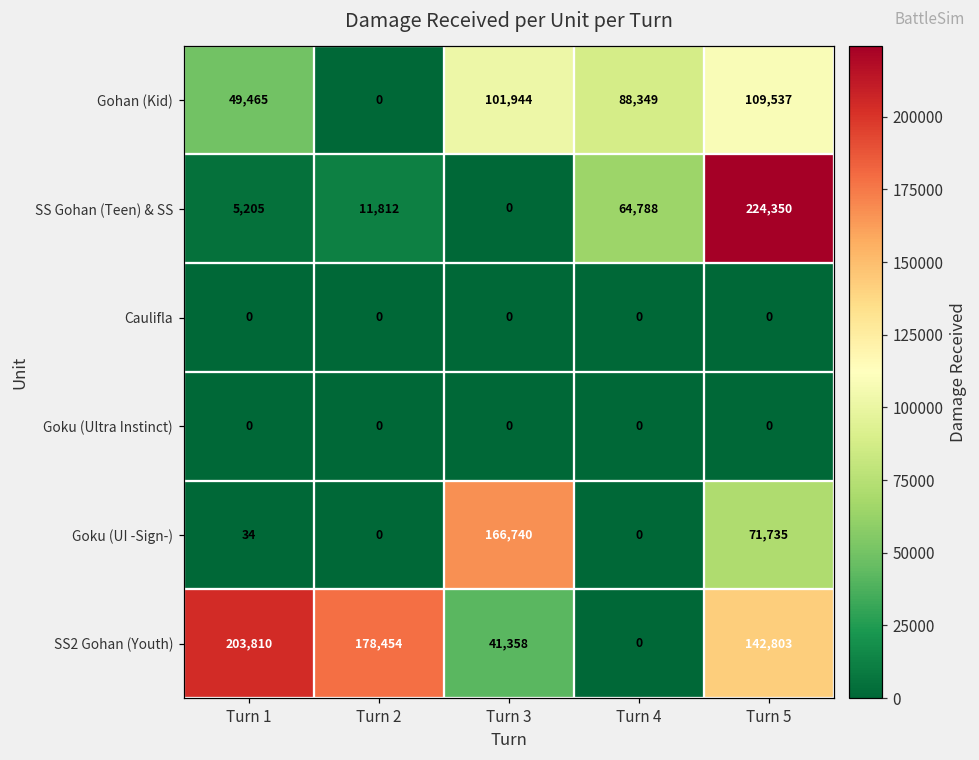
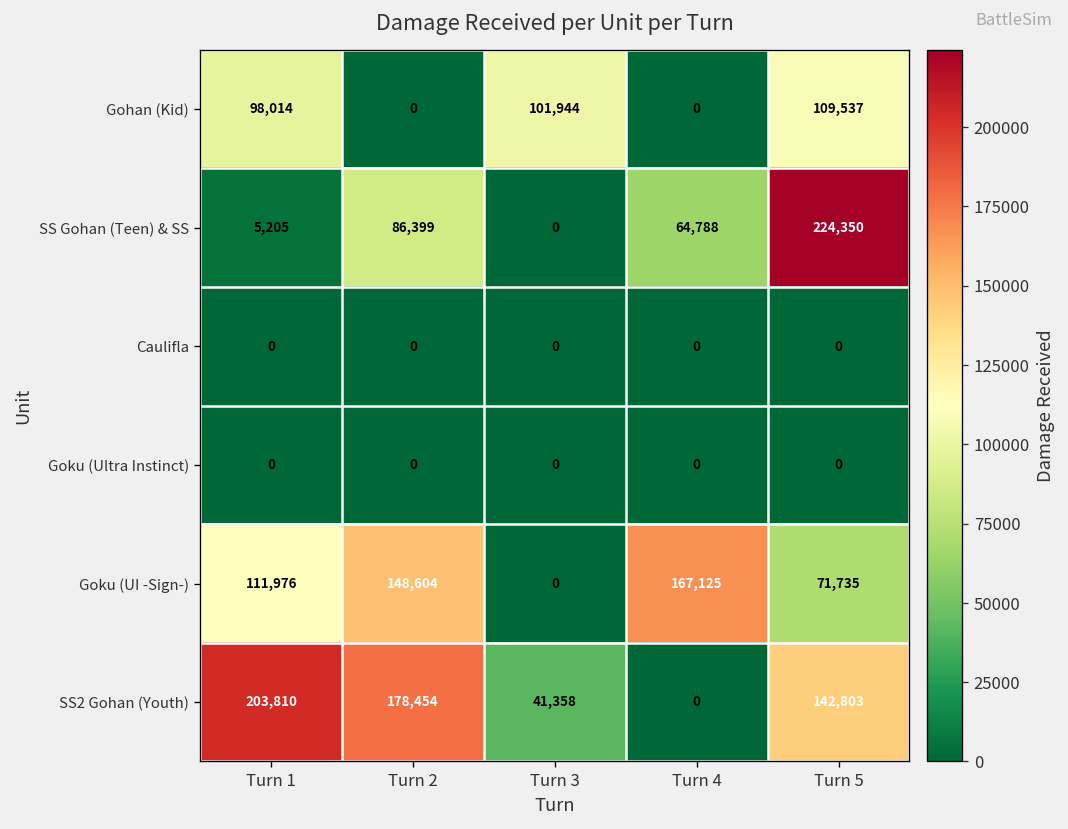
Gohan (Kid), Turn 1: 49,465 -> 98,014
Gohan (Kid), Turn 4: 88,349 -> 0
SS Gohan (Teen) & SS, Turn 2: 11,812 -> 86,399
Goku (UI -Sign-), Turn 1: 34 -> 111,976
Goku (UI -Sign-), Turn 2: 0 -> 148,604
Goku (UI -Sign-), Turn 3: 166,740 -> 0
Goku (UI -Sign-), Turn 4: 0 -> 167,125
